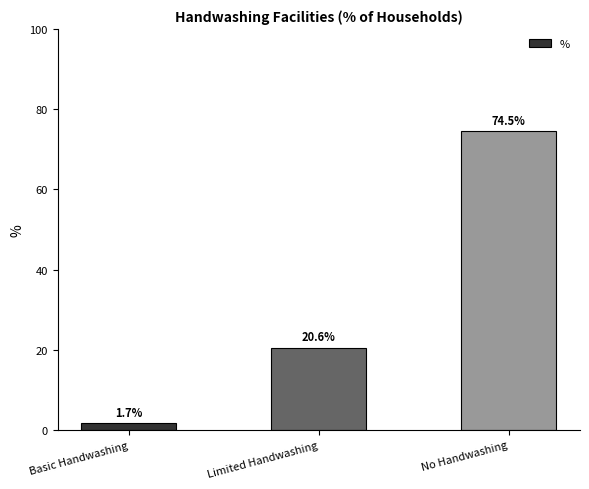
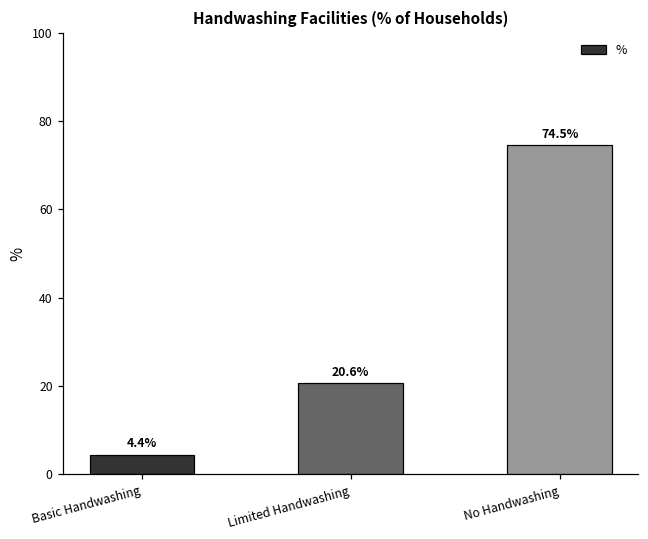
Basic Handwashing: 1.7% -> 4.4%
